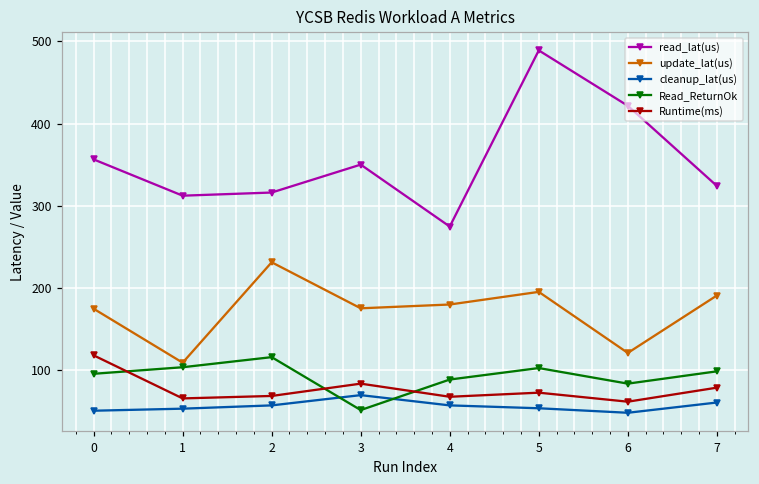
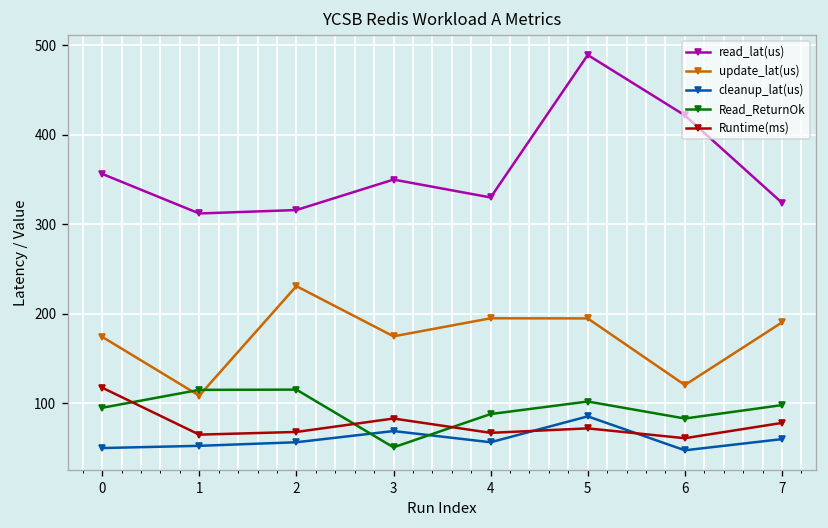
Read_ReturnOk, 1: 100 -> 120
read_lat(us), 4: 270 -> 330
update_lat(us), 4: 180 -> 190
cleanup_lat(us), 5: 50 -> 90
